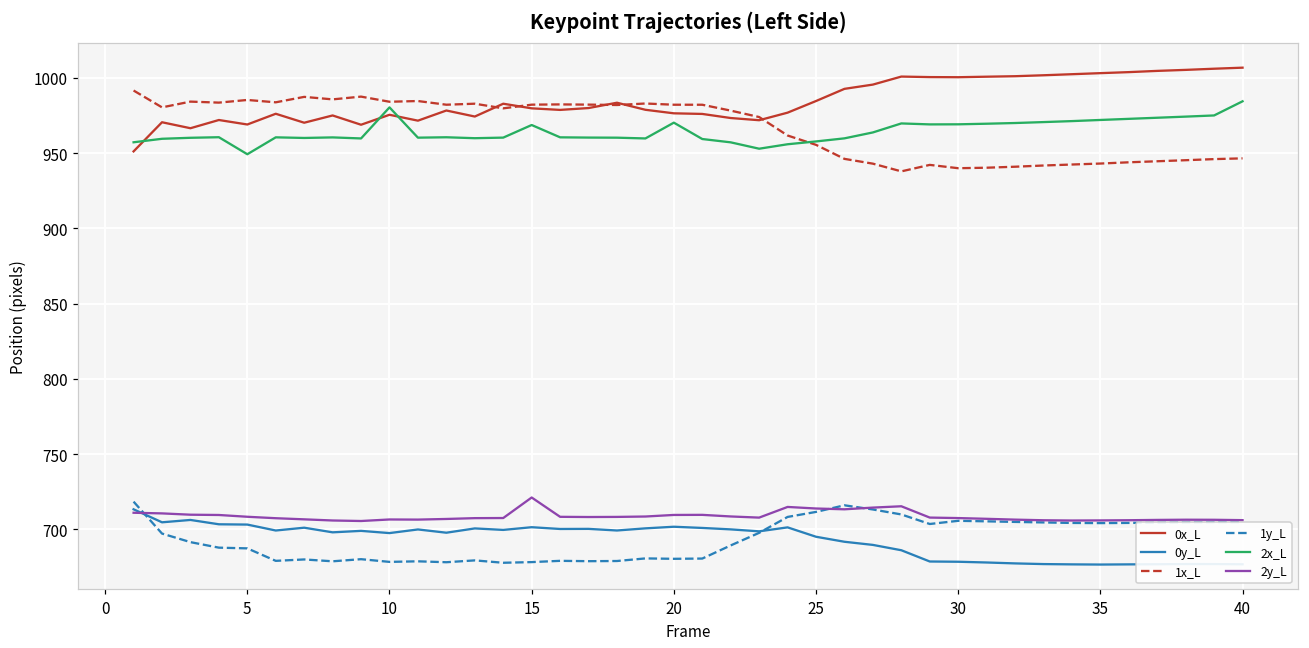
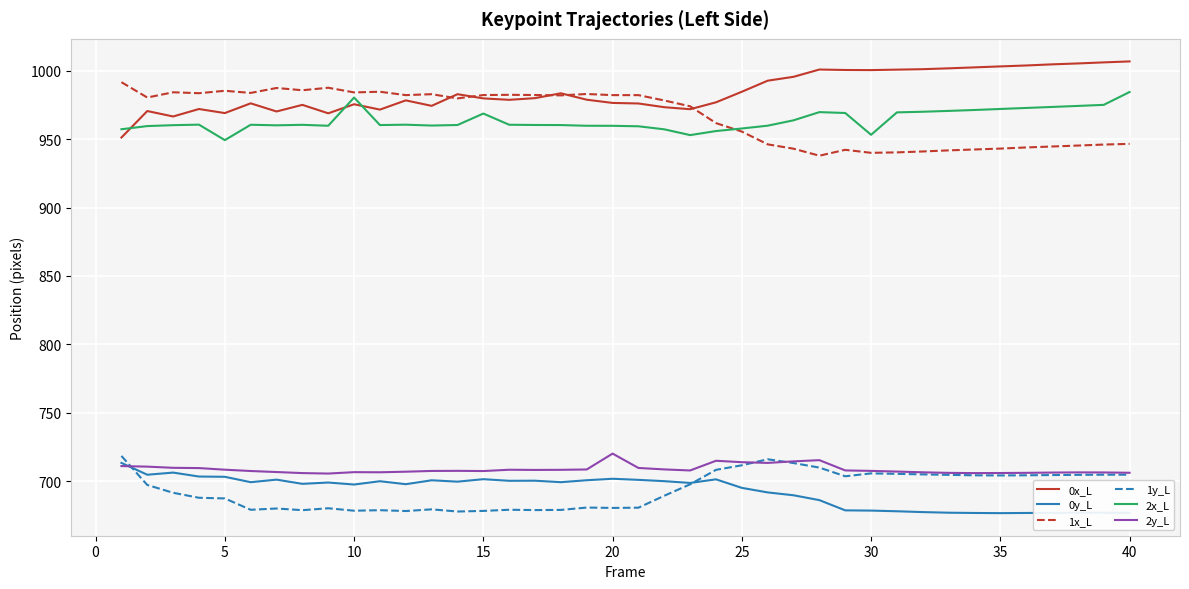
2y_L, 15: 721 -> 707
2x_L, 20: 970 -> 960
2y_L, 20: 710 -> 720
2x_L, 30: 969 -> 953
